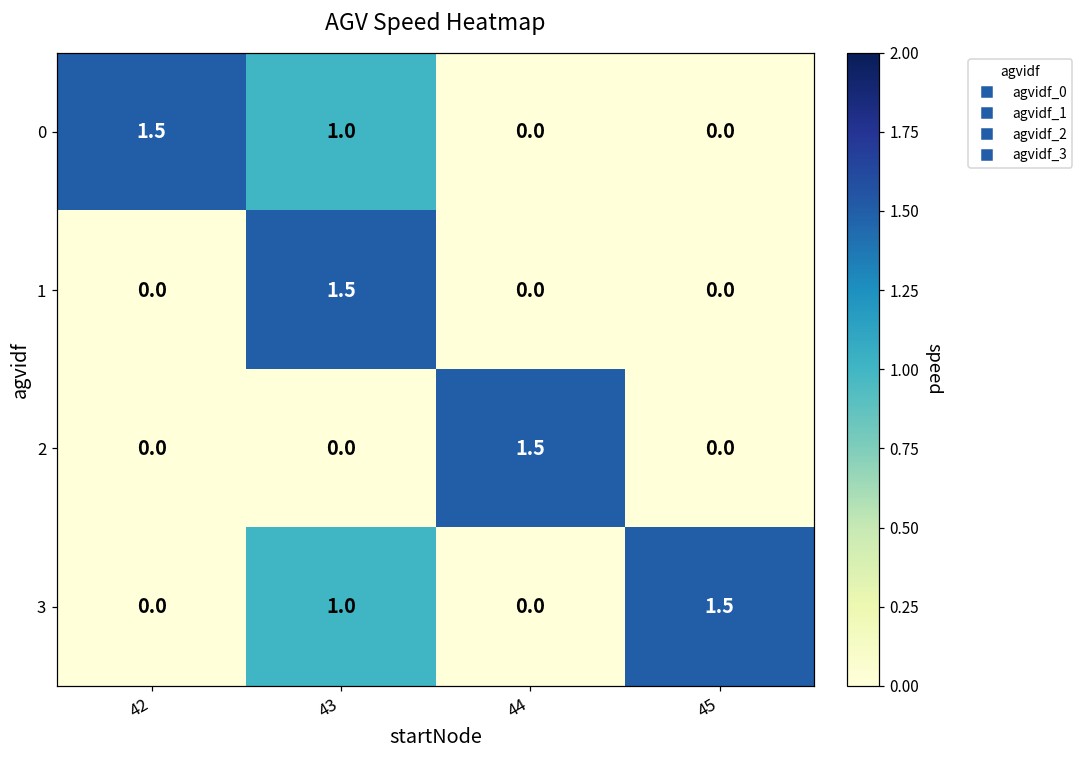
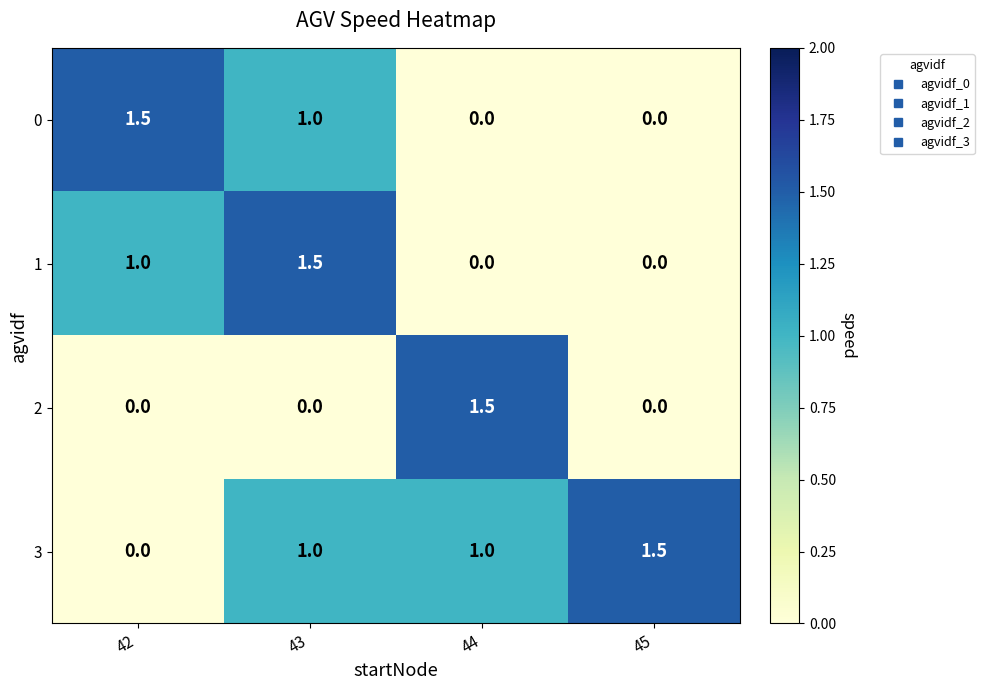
1, 42: 0.0 -> 1.0
3, 44: 0.0 -> 1.0
